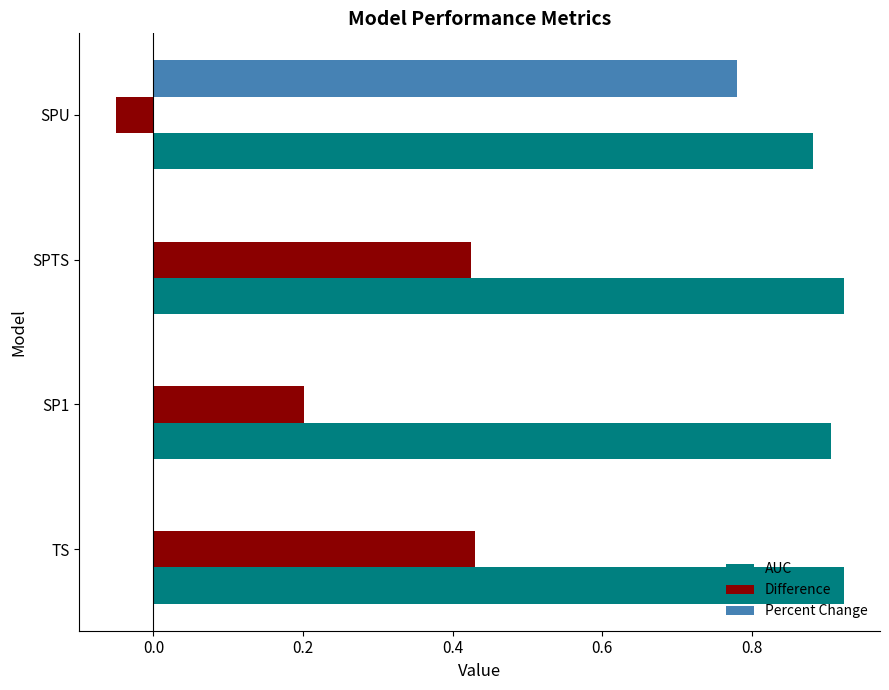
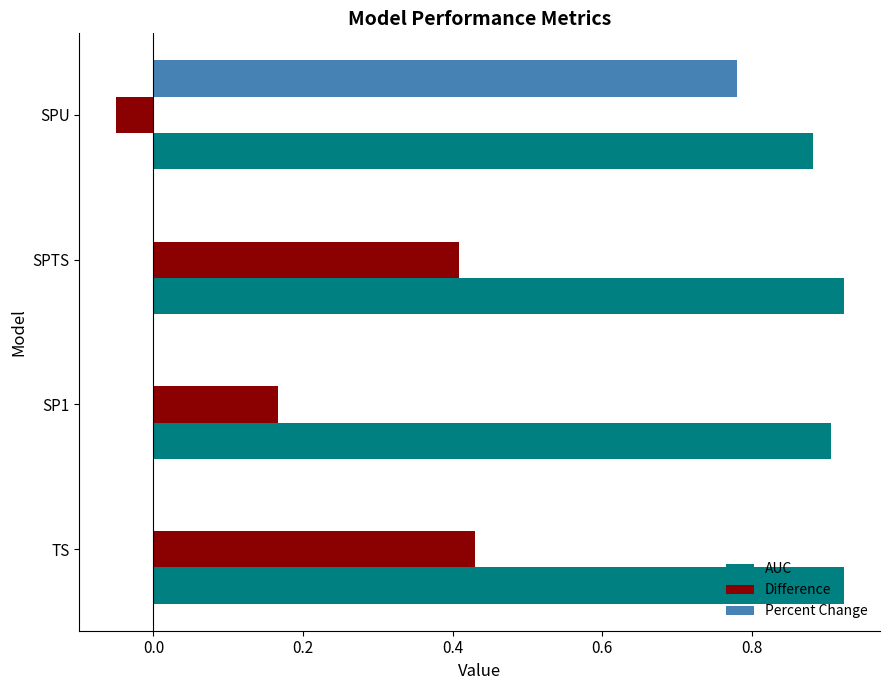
Difference, SPTS: 0.43 -> 0.41
Difference, SP1: 0.20 -> 0.17
